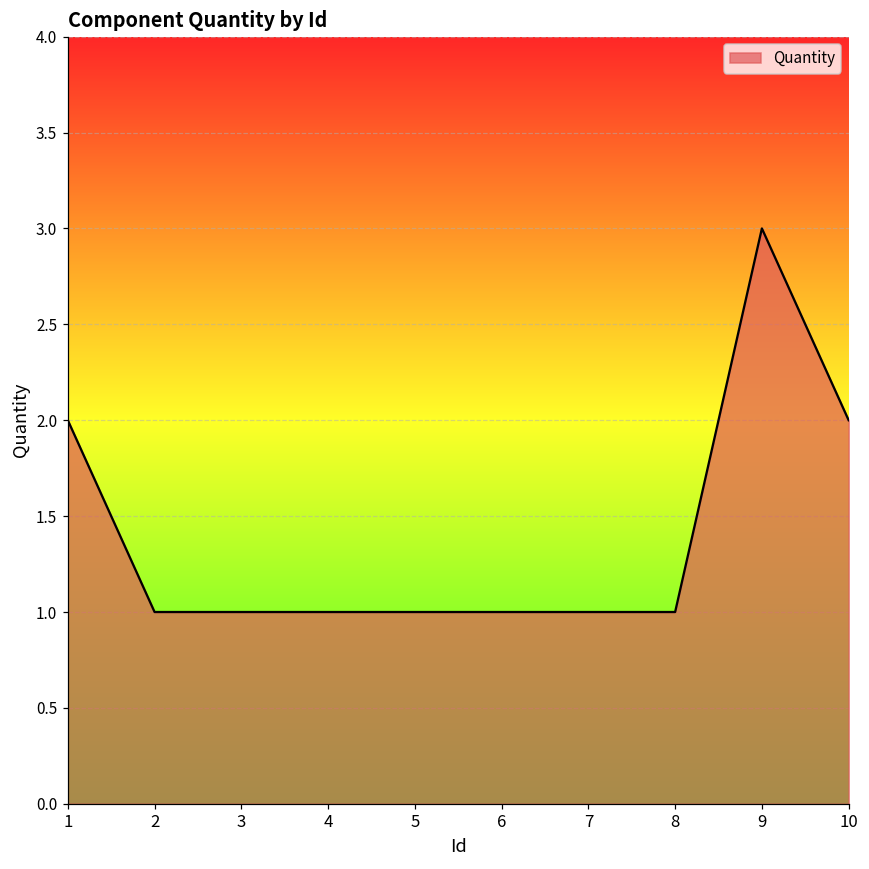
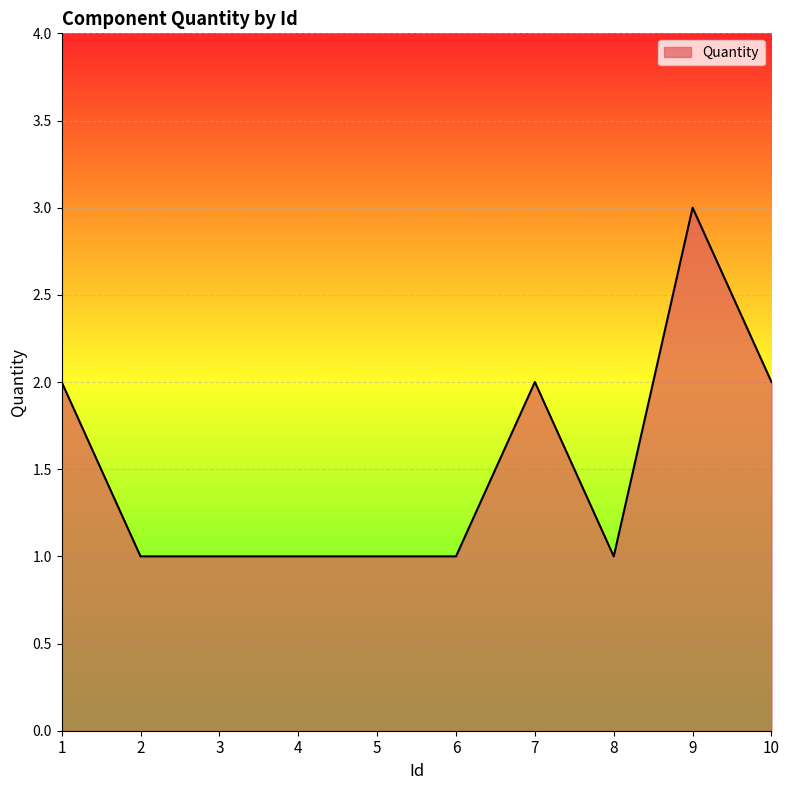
7: 1 -> 2
